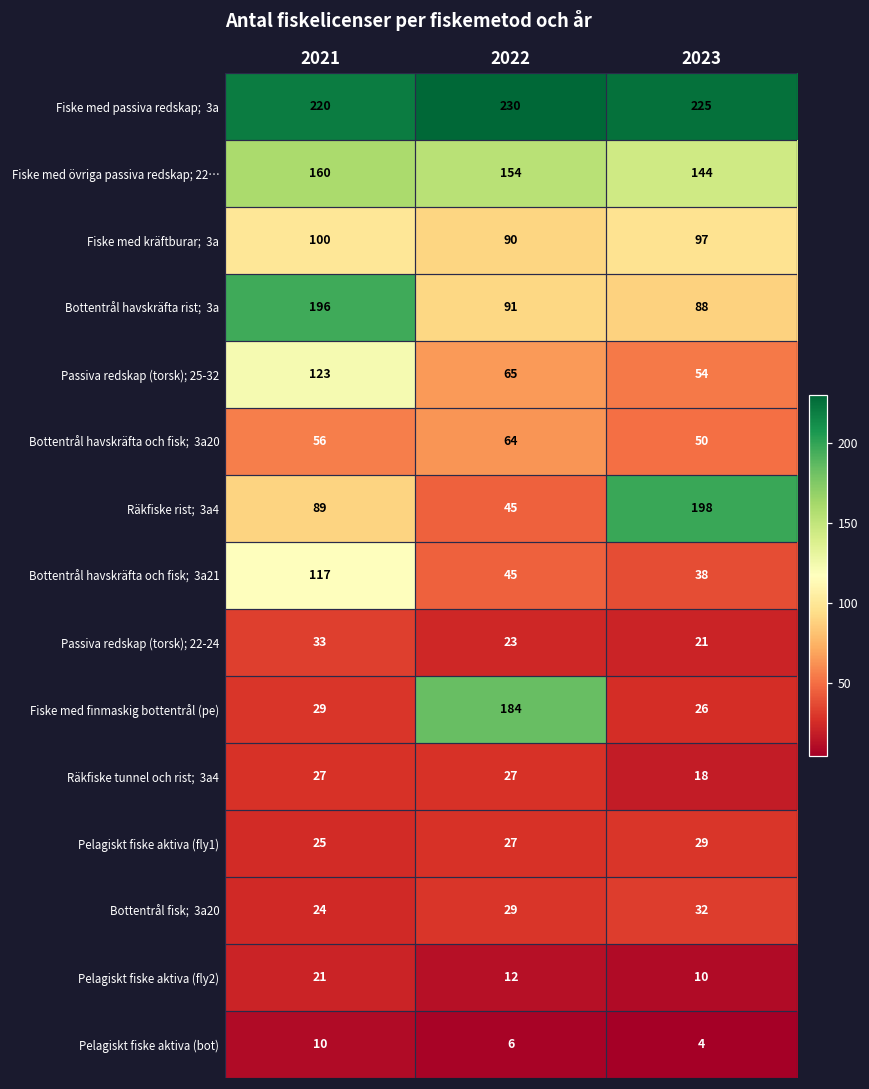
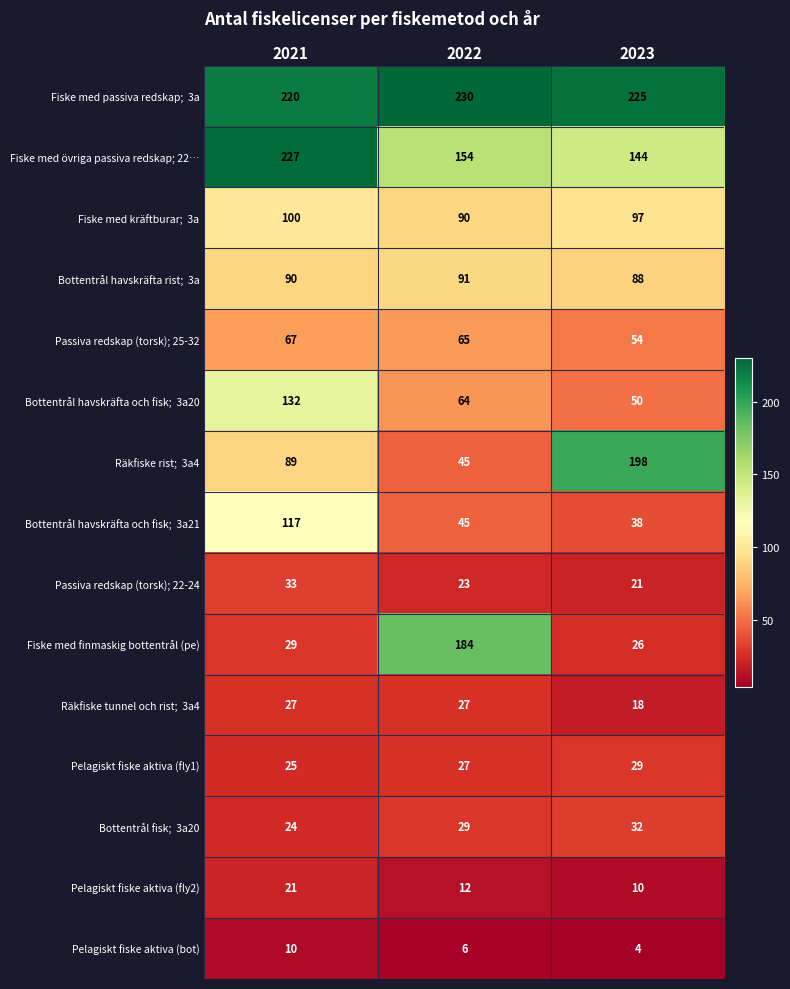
Fiske med övriga passiva redskap; 22…, 2021: 160 -> 227
Bottentrål havskräfta rist; 3a, 2021: 196 -> 90
Passiva redskap (torsk); 25-32, 2021: 123 -> 67
Bottentrål havskräfta och fisk; 3a20, 2021: 56 -> 132
